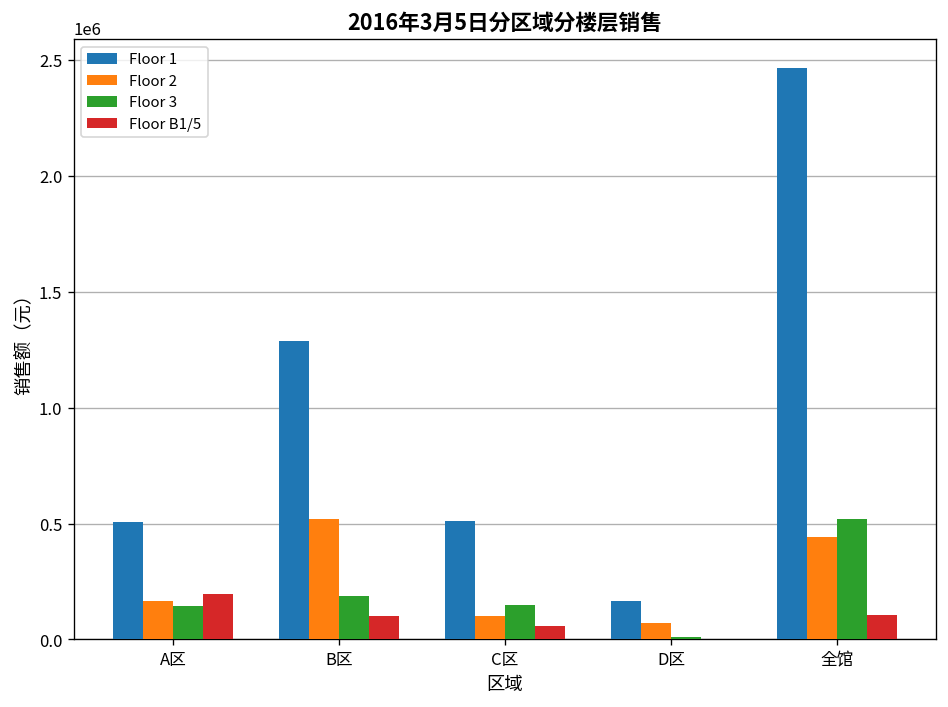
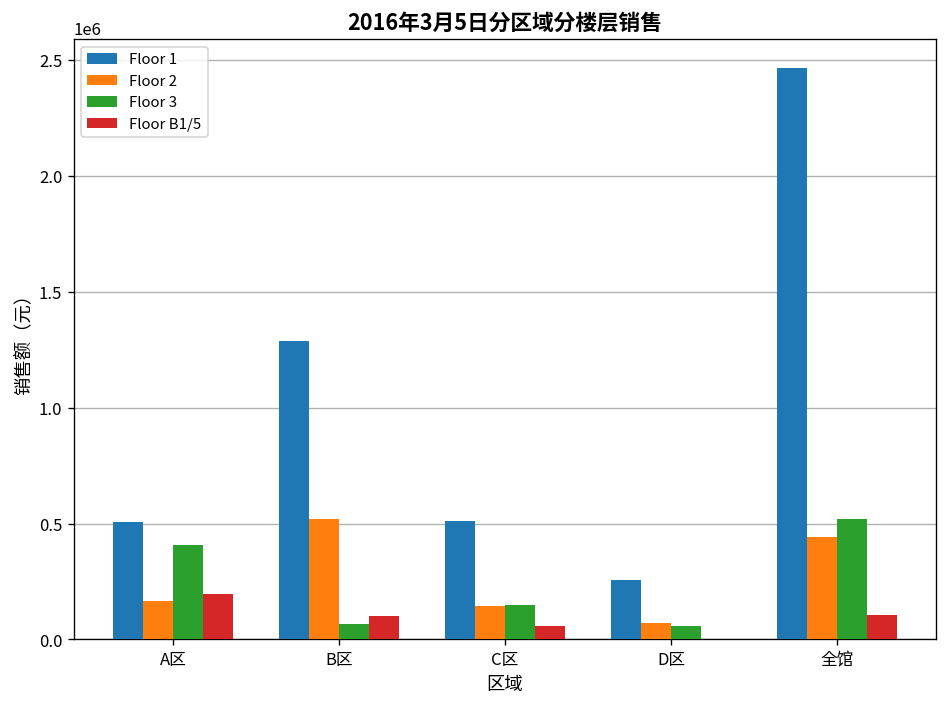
Floor 3, A区: 150000 -> 410000
Floor 3, B区: 190000 -> 70000
Floor 2, C区: 100000 -> 140000
Floor 1, D区: 160000 -> 260000
Floor 3, D区: 10000 -> 60000
